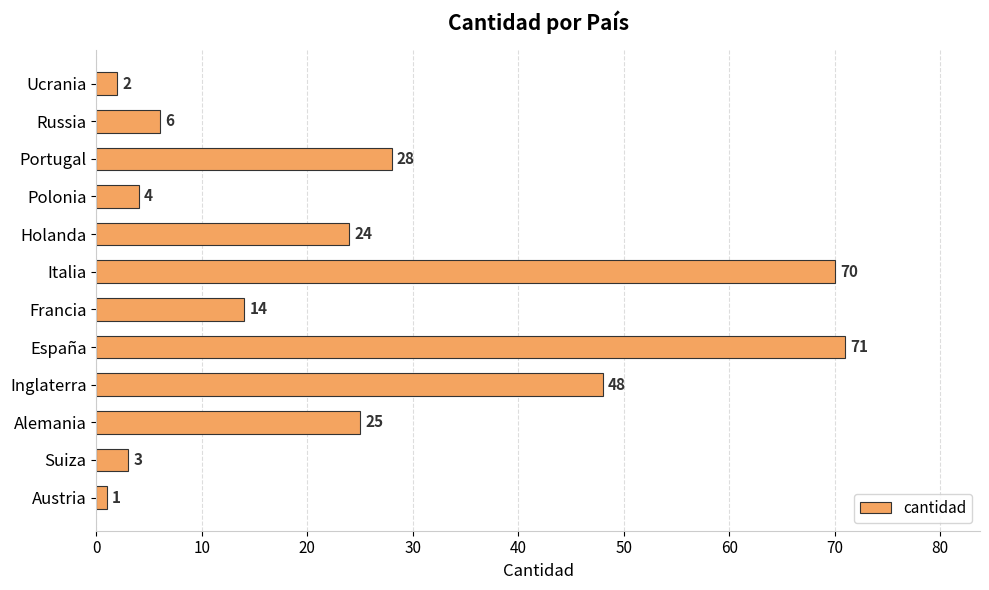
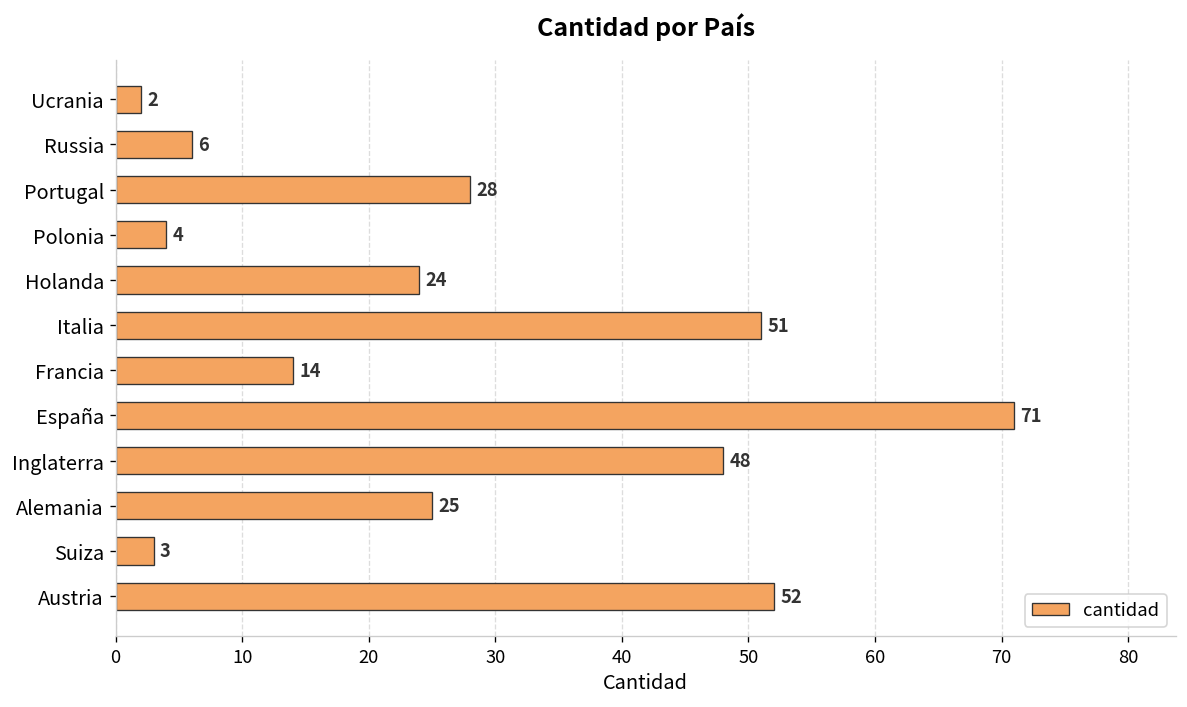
Italia: 70 -> 51
Austria: 1 -> 52
